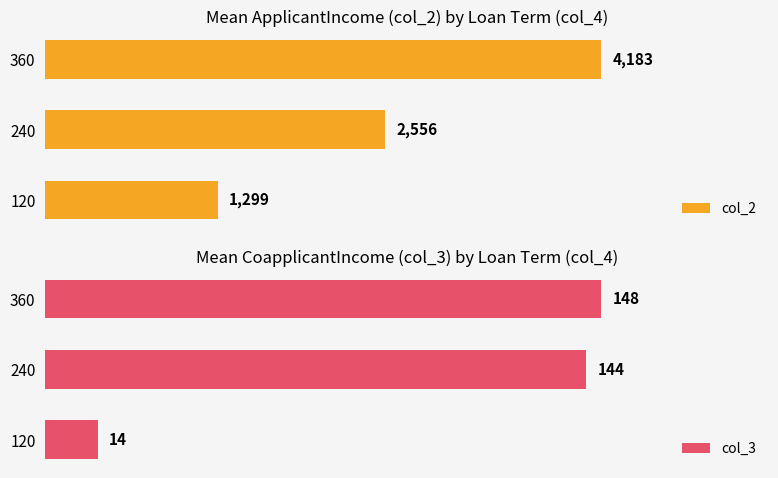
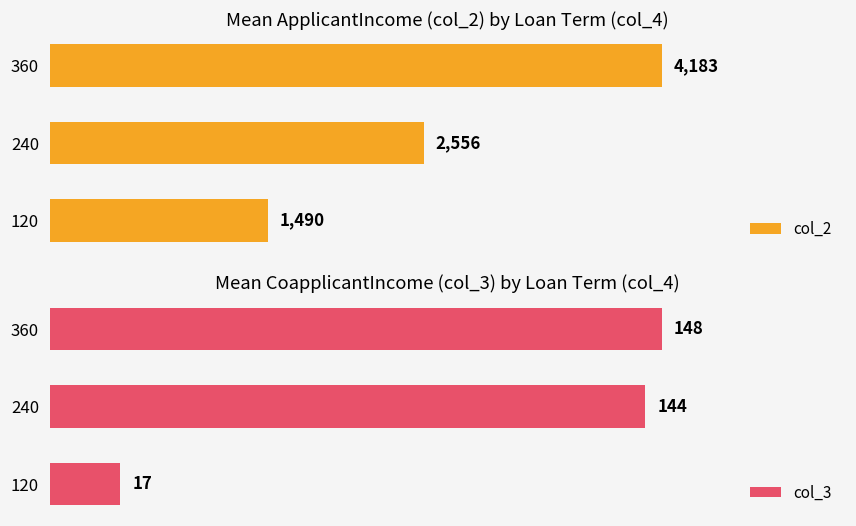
Mean ApplicantIncome (col_2) by Loan Term (col_4), 120: 1,299 -> 1,490
Mean CoapplicantIncome (col_3) by Loan Term (col_4), 120: 14 -> 17
